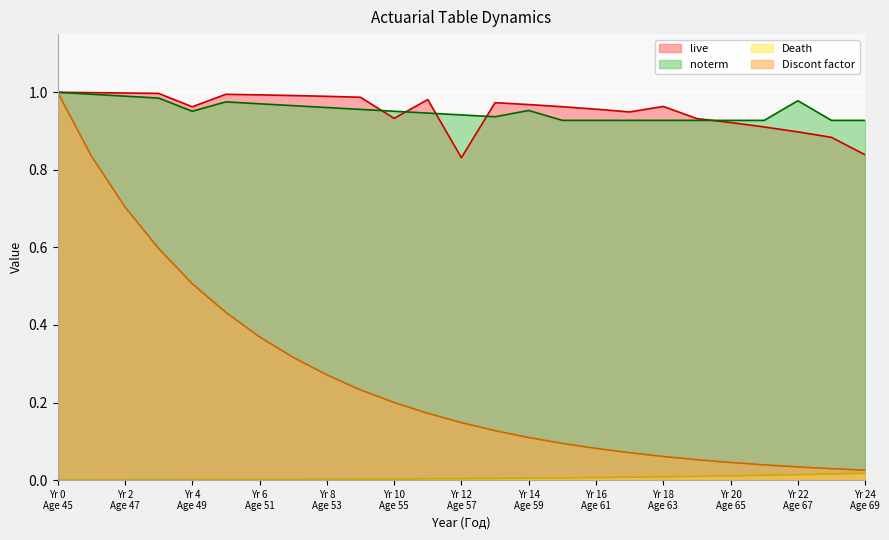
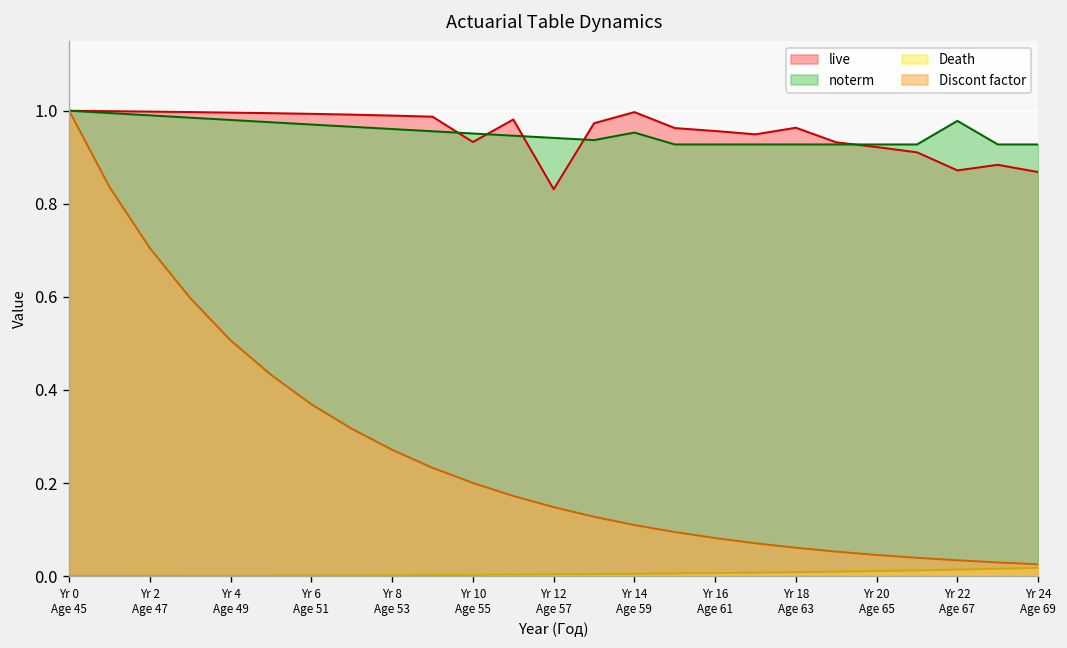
live, Yr 4 Age 49: 0.96 -> 1.00
noterm, Yr 4 Age 49: 0.95 -> 0.98
live, Yr 14 Age 59: 0.97 -> 1.00
live, Yr 22 Age 67: 0.90 -> 0.87
live, Yr 24 Age 69: 0.84 -> 0.87
